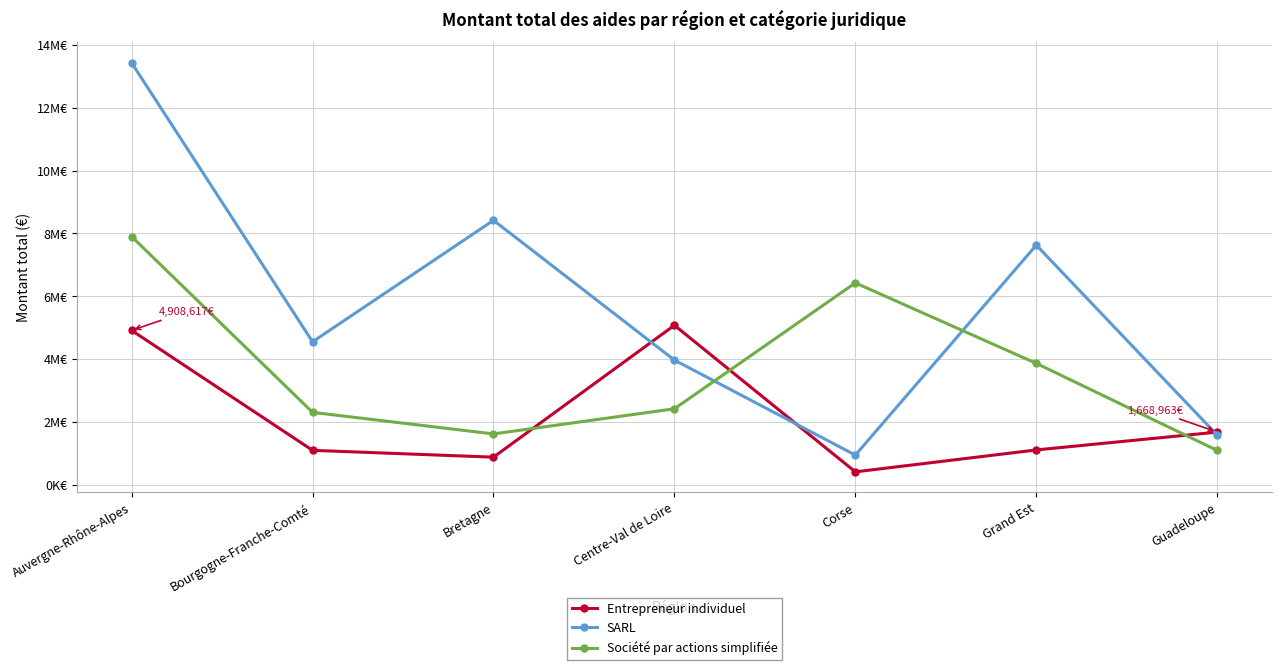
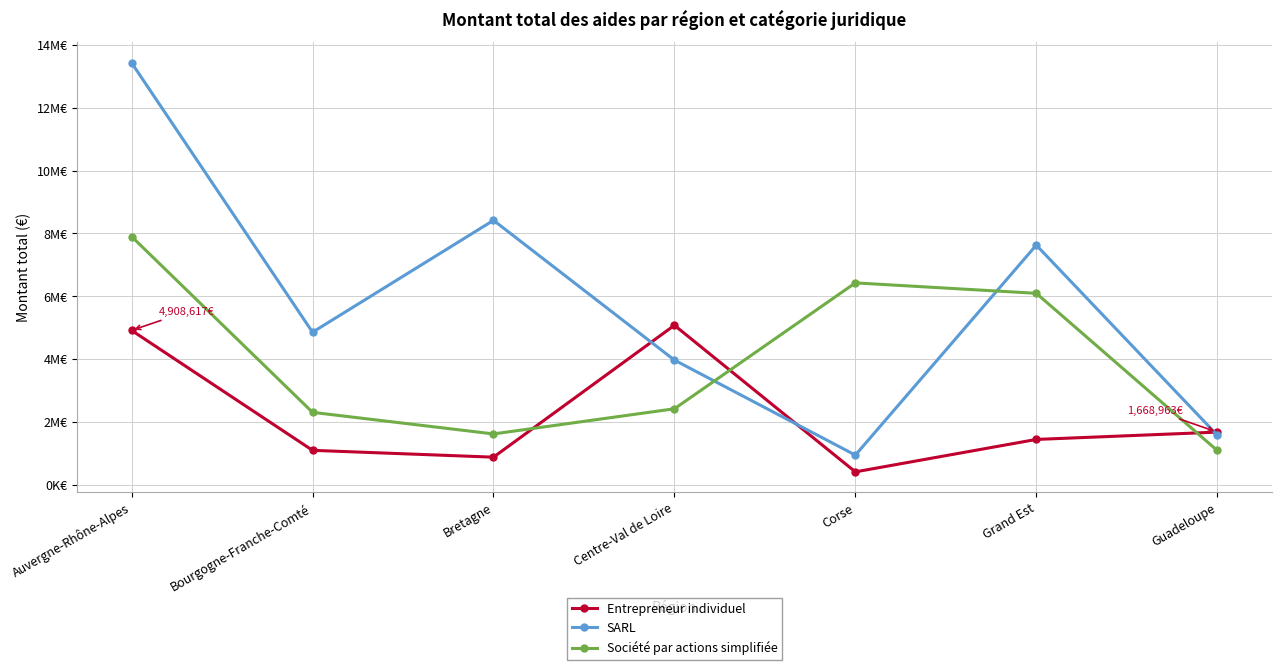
SARL, Bourgogne-Franche-Comté: 4.5M€ -> 4.9M€
Entrepreneur individuel, Grand Est: 1.1M€ -> 1.4M€
Société par actions simplifiée, Grand Est: 3.9M€ -> 6.1M€
